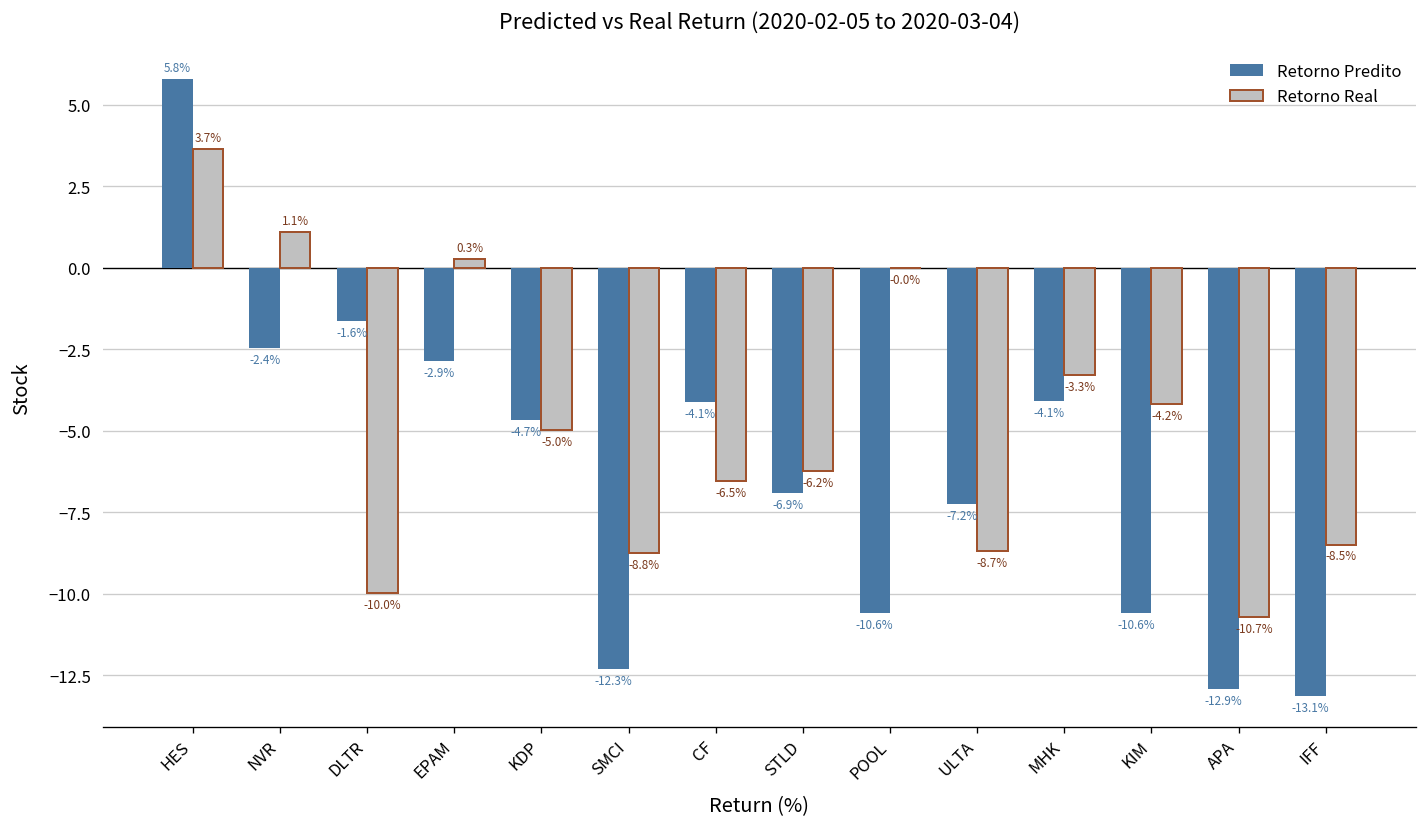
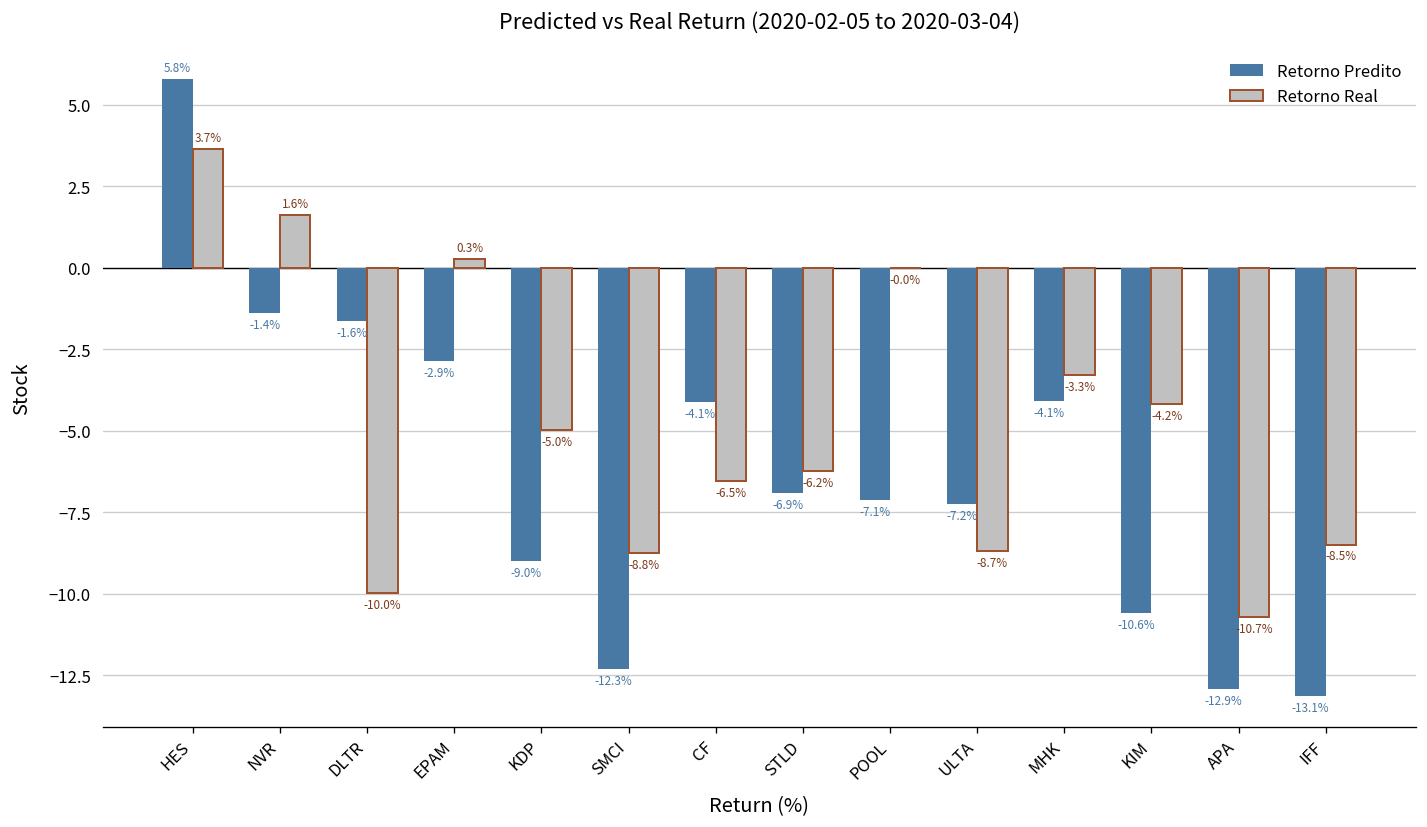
Retorno Predito, NVR: -2.4% -> -1.4%
Retorno Real, NVR: 1.1% -> 1.6%
Retorno Predito, KDP: -4.7% -> -9.0%
Retorno Predito, POOL: -10.6% -> -7.1%
